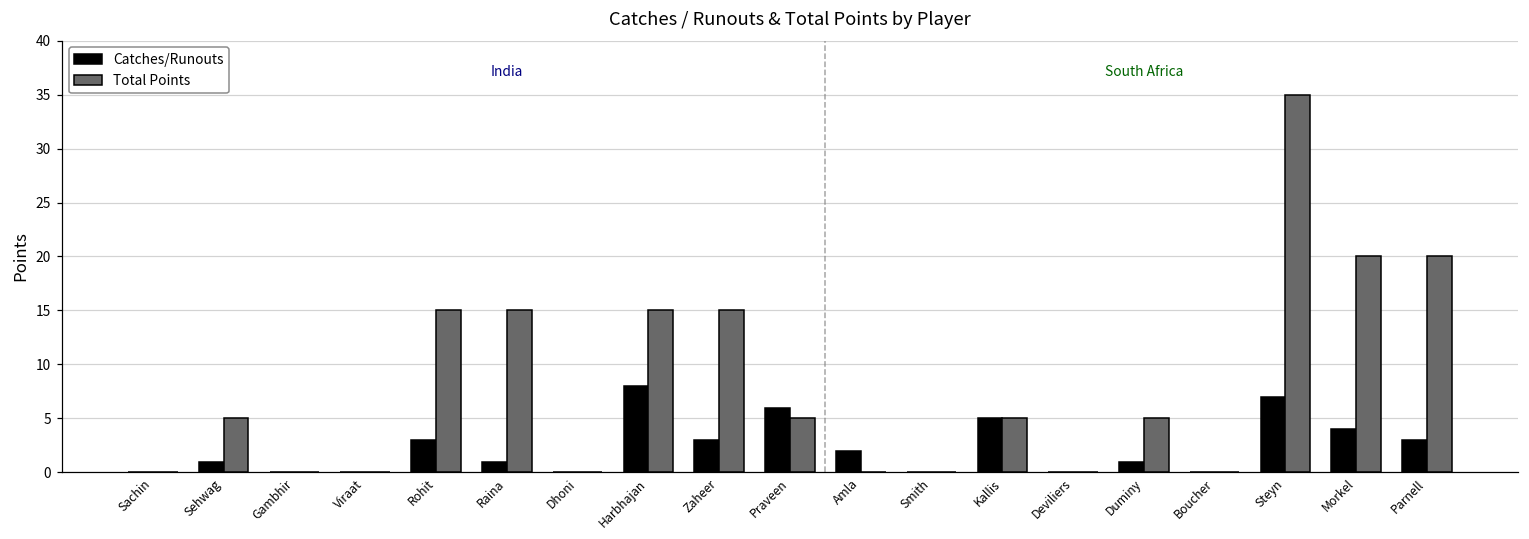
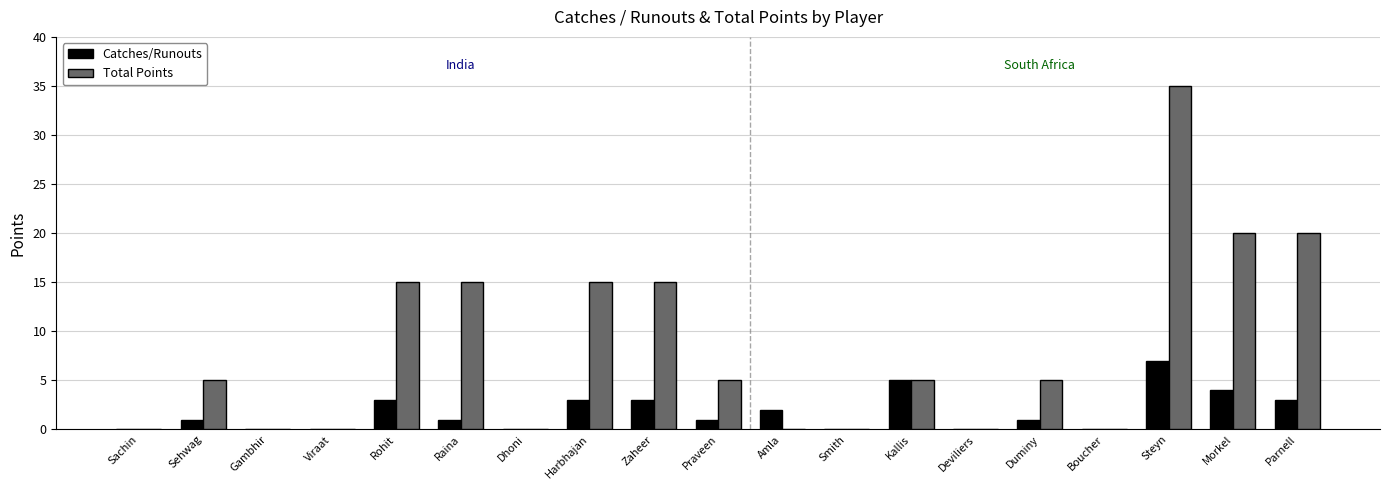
Catches/Runouts, Harbhajan: 8 -> 3
Catches/Runouts, Praveen: 6 -> 1
